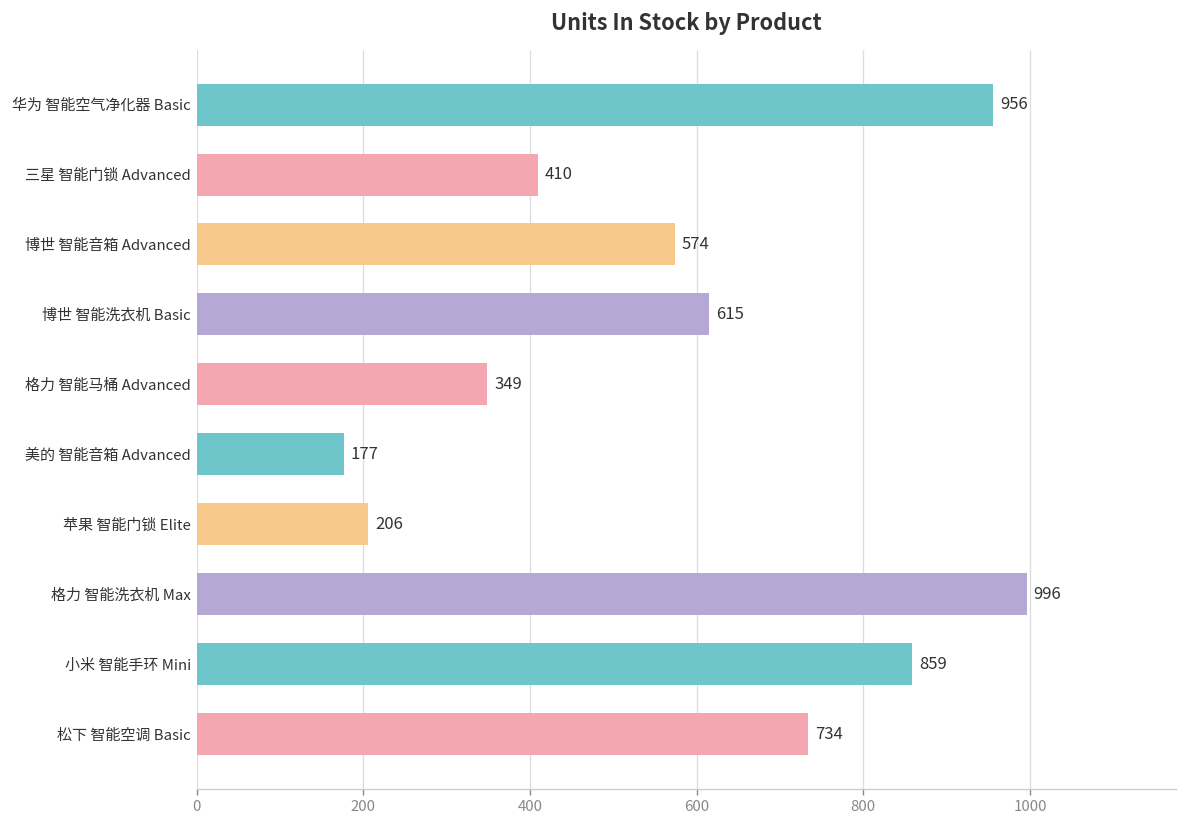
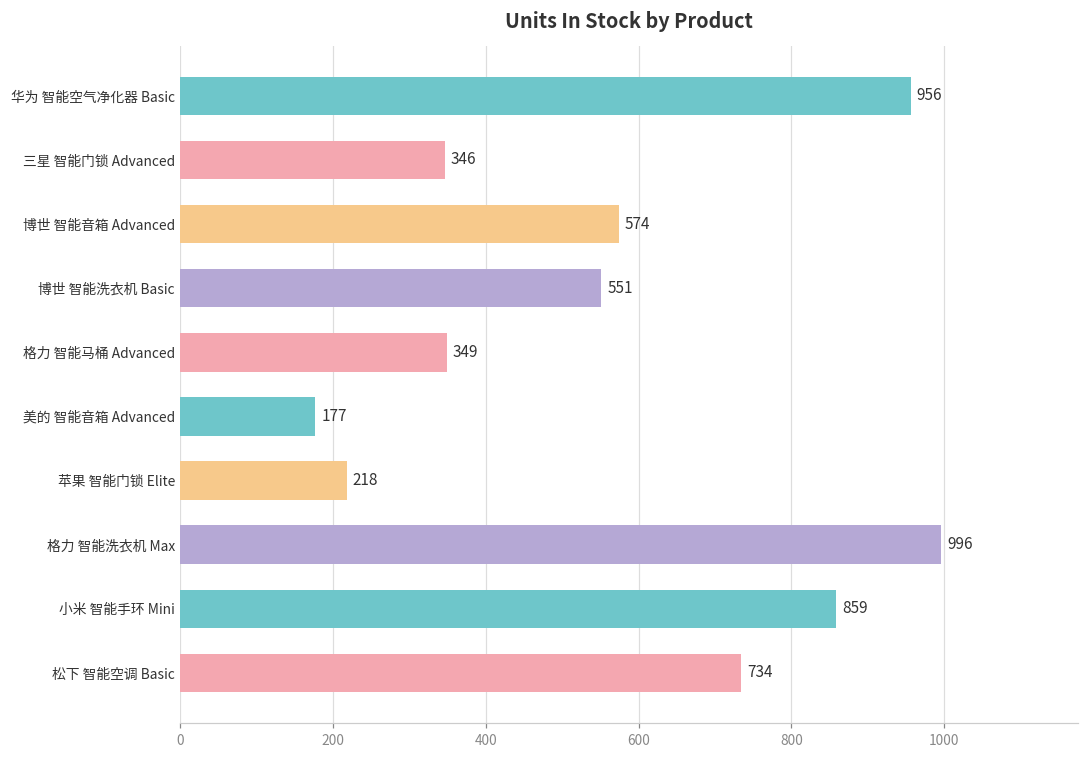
三星 智能门锁 Advanced: 410 -> 346
博世 智能洗衣机 Basic: 615 -> 551
苹果 智能门锁 Elite: 206 -> 218
